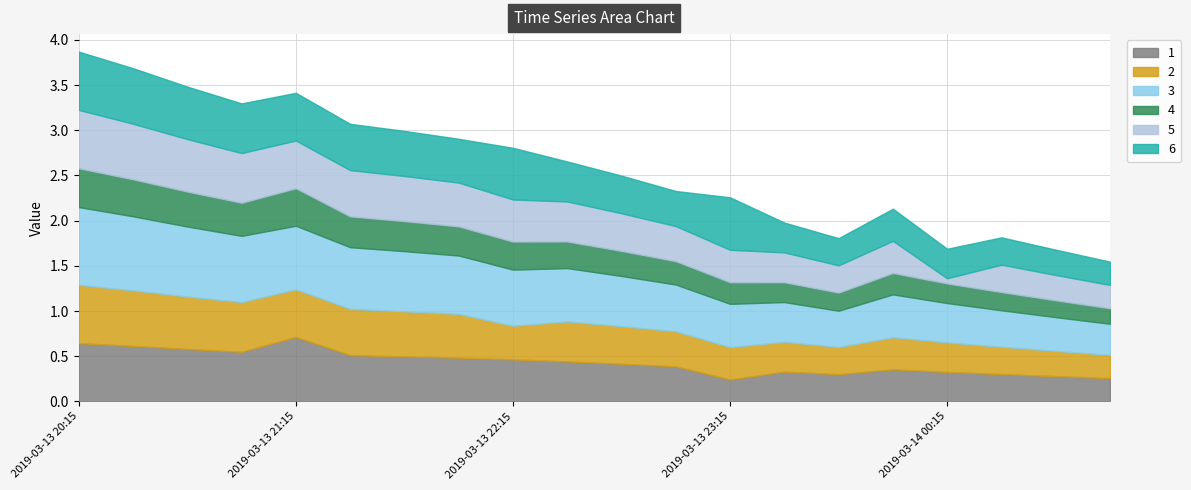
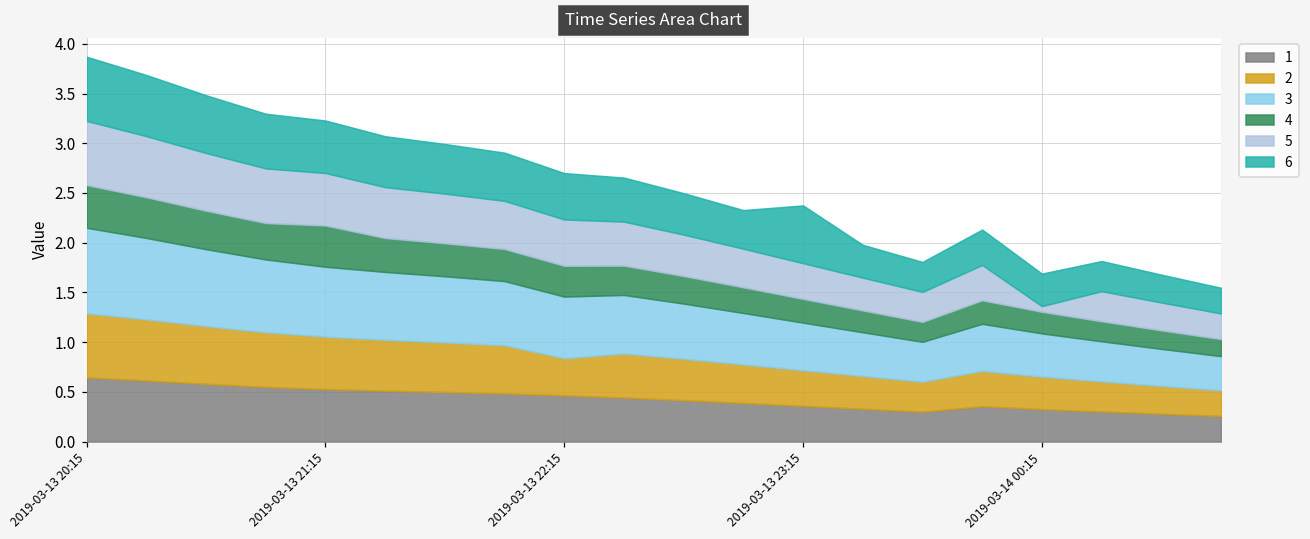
1, 2019-03-13 21:15: 0.7 -> 0.5
6, 2019-03-13 22:15: 0.6 -> 0.5
1, 2019-03-13 23:15: 0.2 -> 0.4
